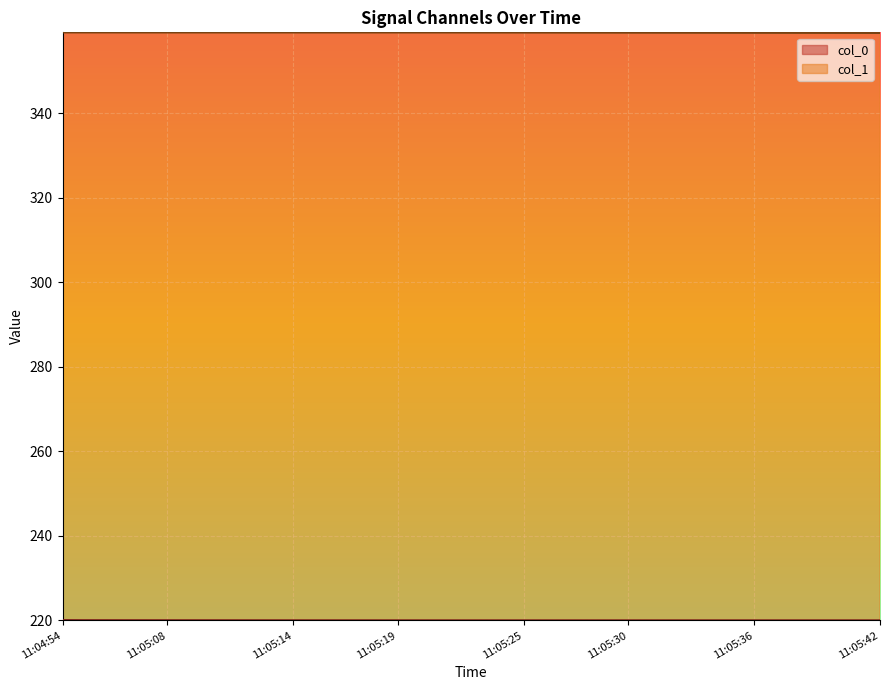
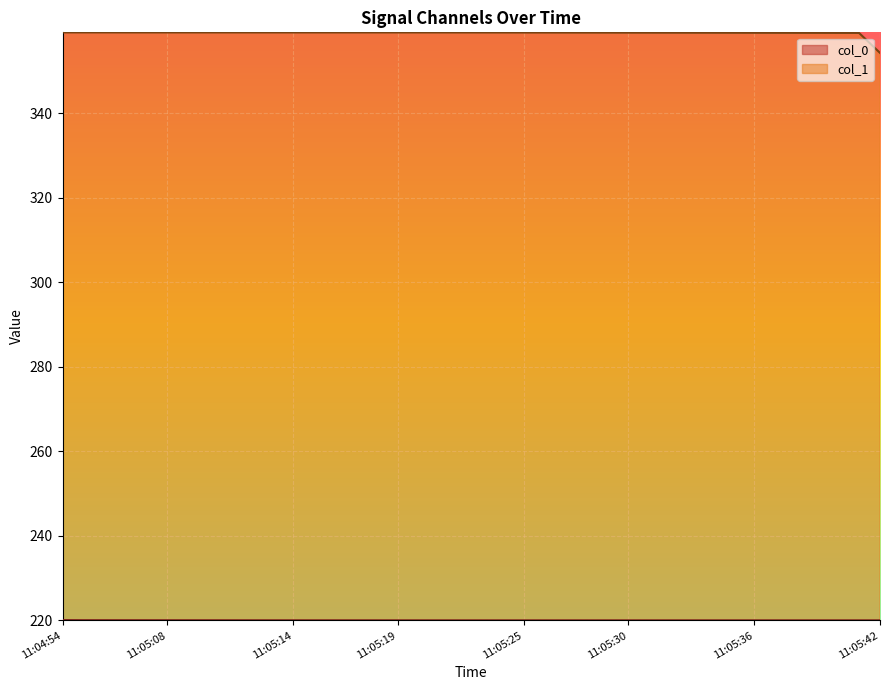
col_1, 11:05:42: 359 -> 354
